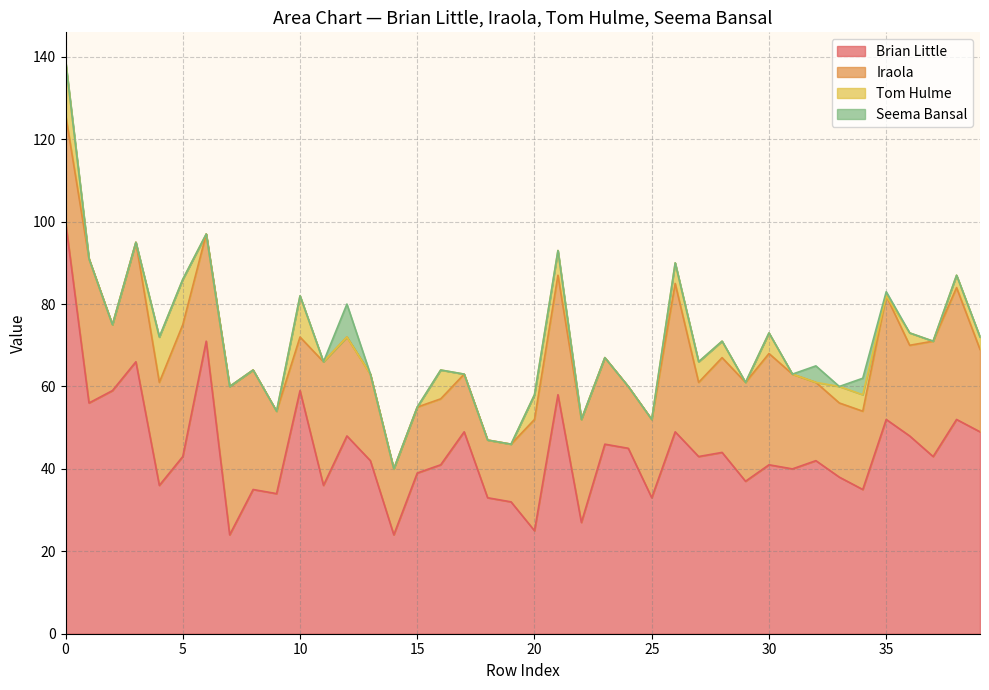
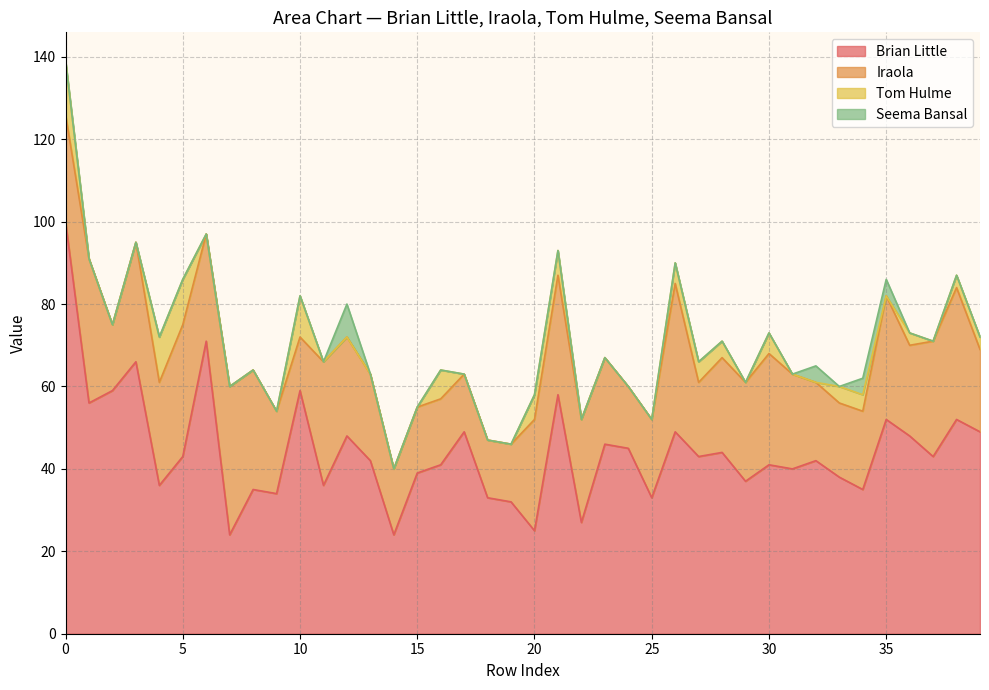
Seema Bansal, 35: 1 -> 4
